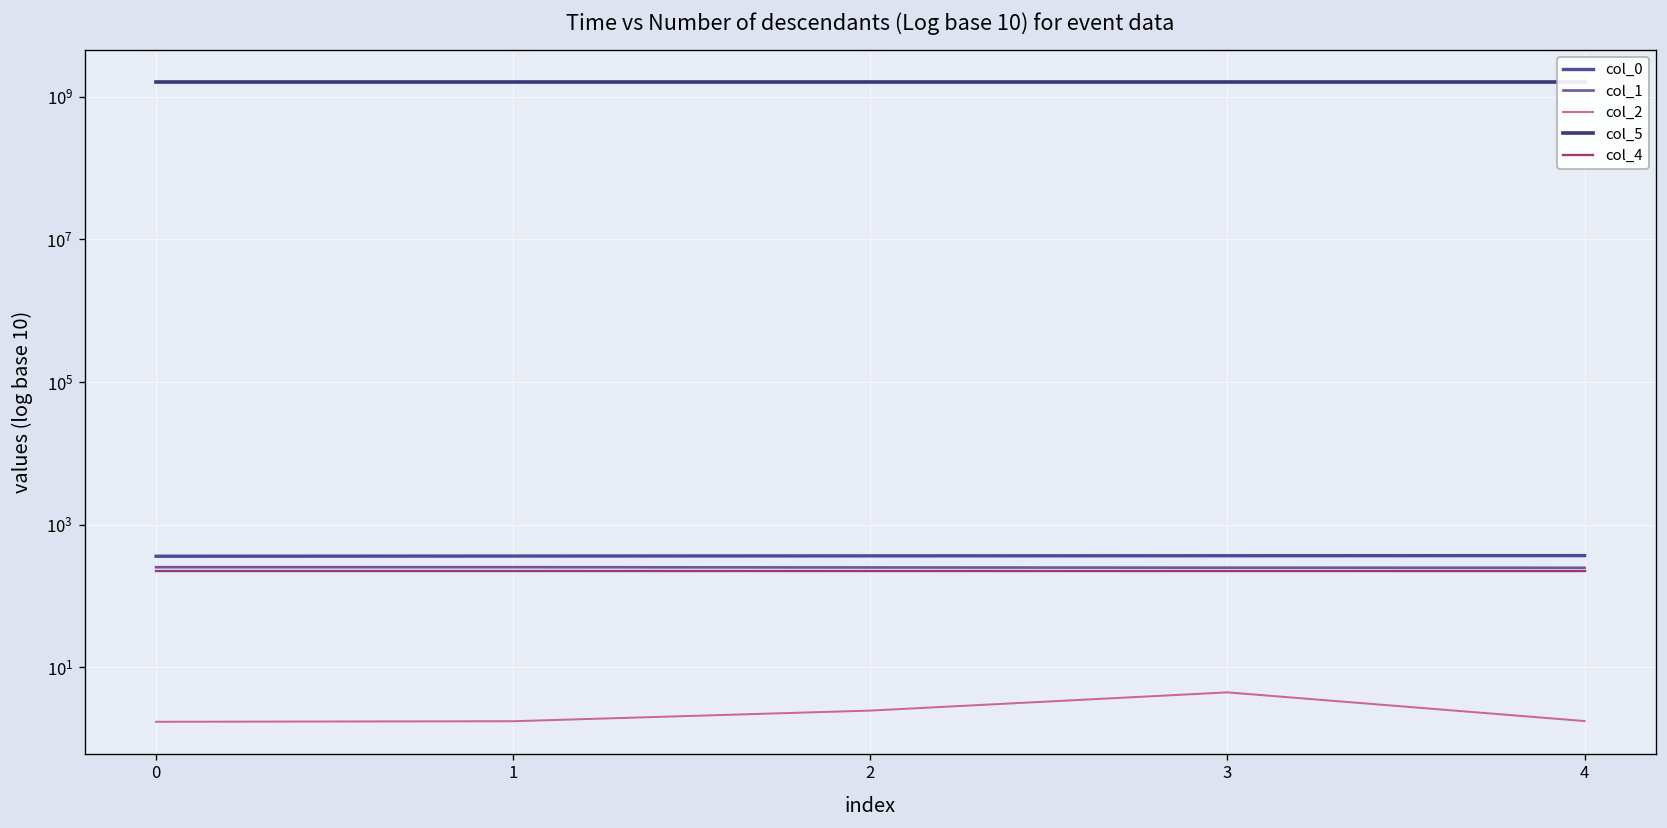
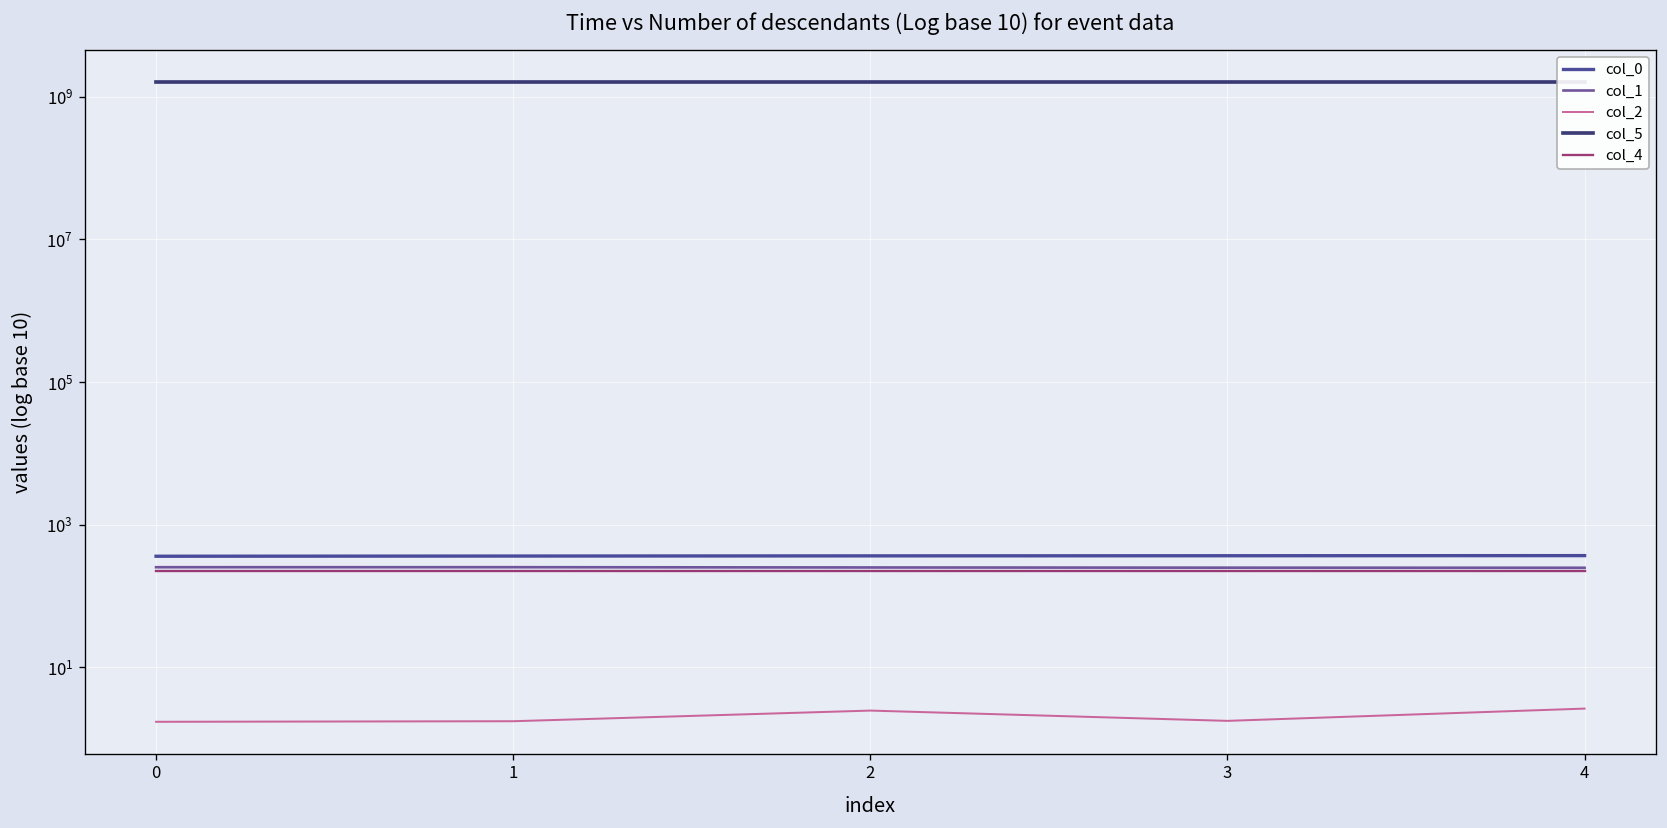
col_2, 3: 4 -> 1.8
col_2, 4: 1.8 -> 3
